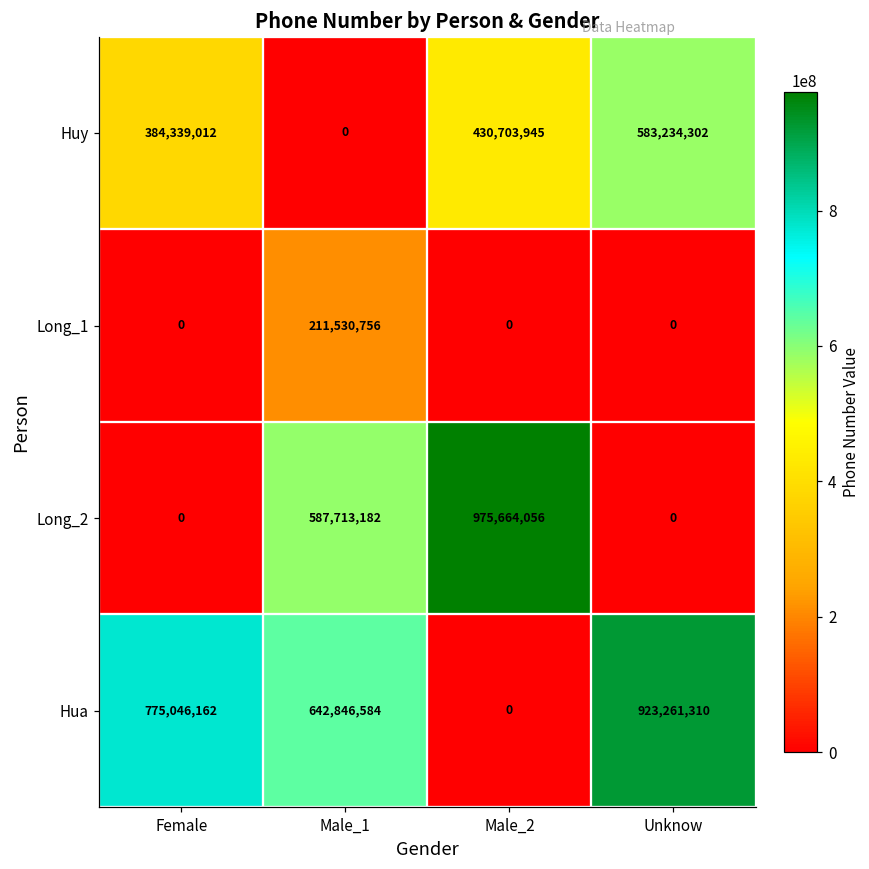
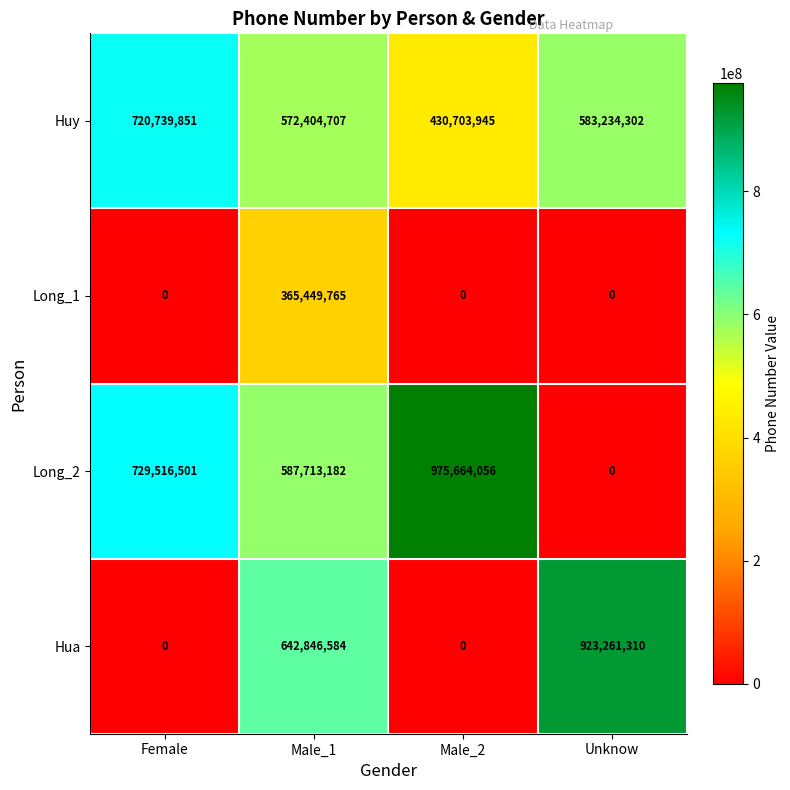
Huy, Female: 384,339,012 -> 720,739,851
Huy, Male_1: 0 -> 572,404,707
Long_1, Male_1: 211,530,756 -> 365,449,765
Long_2, Female: 0 -> 729,516,501
Hua, Female: 775,046,162 -> 0
